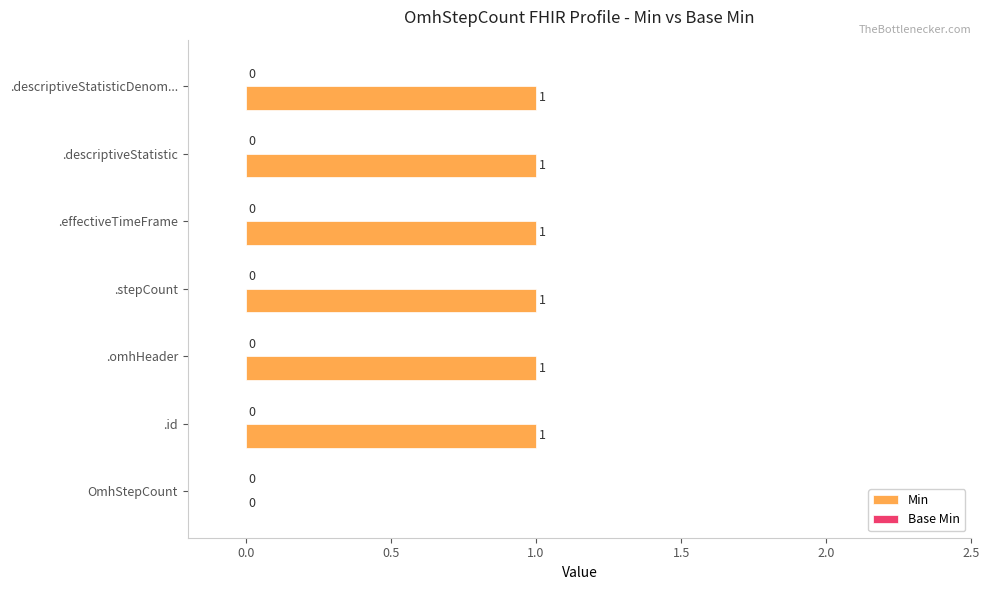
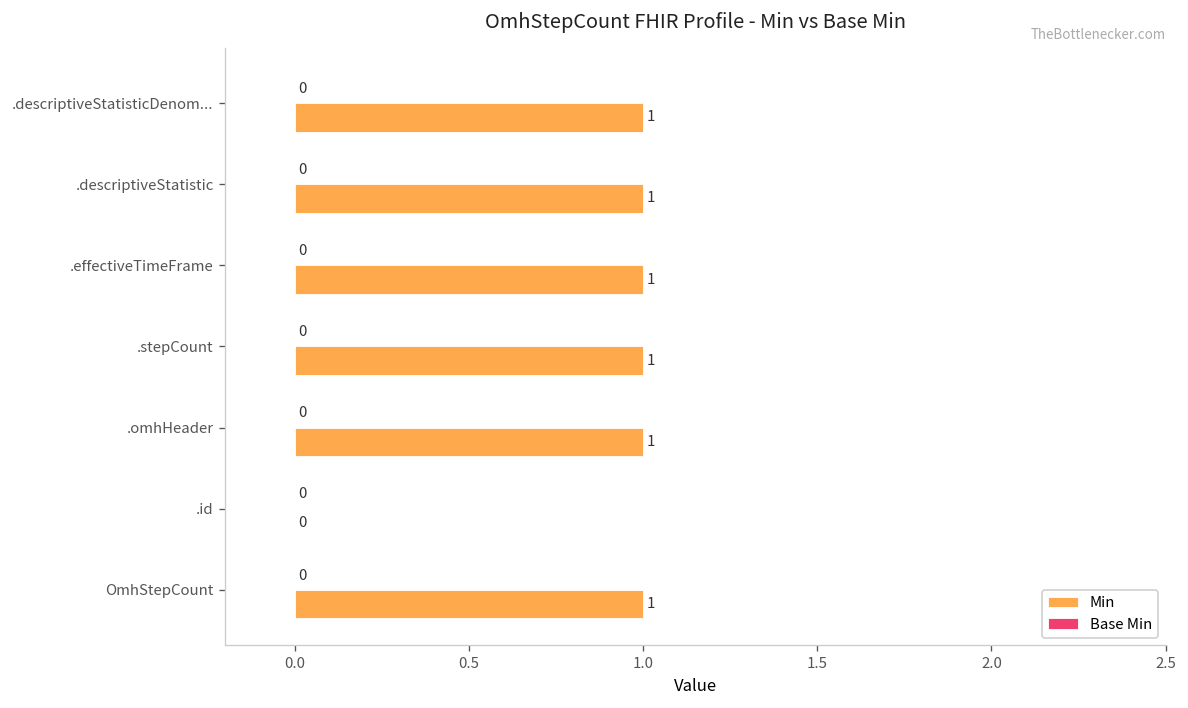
Min, .id: 1 -> 0
Min, OmhStepCount: 0 -> 1
